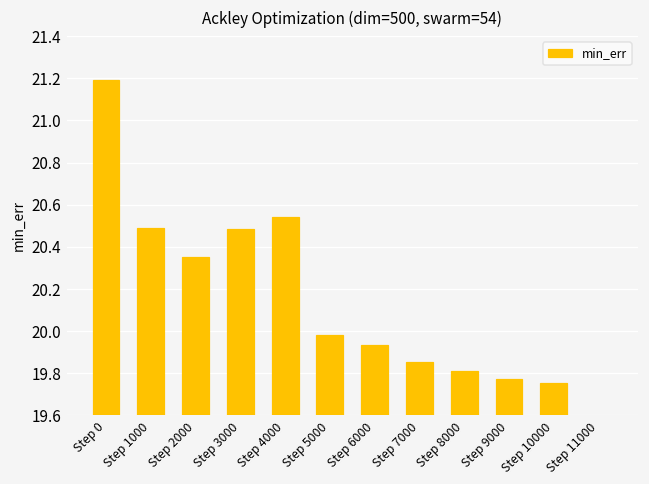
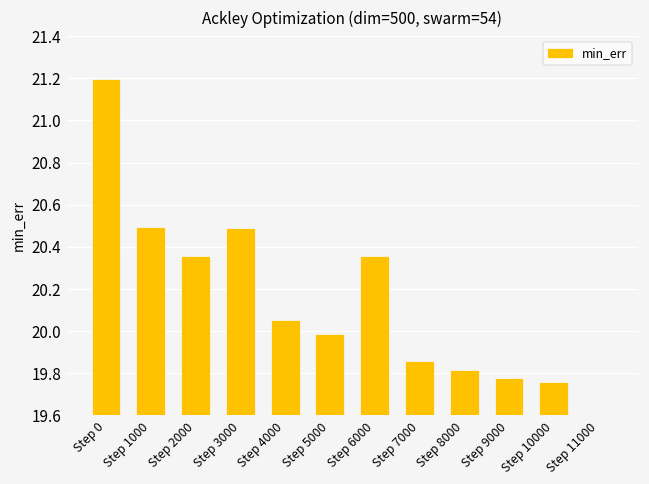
Step 4000: 20.54 -> 20.05
Step 6000: 19.93 -> 20.35
